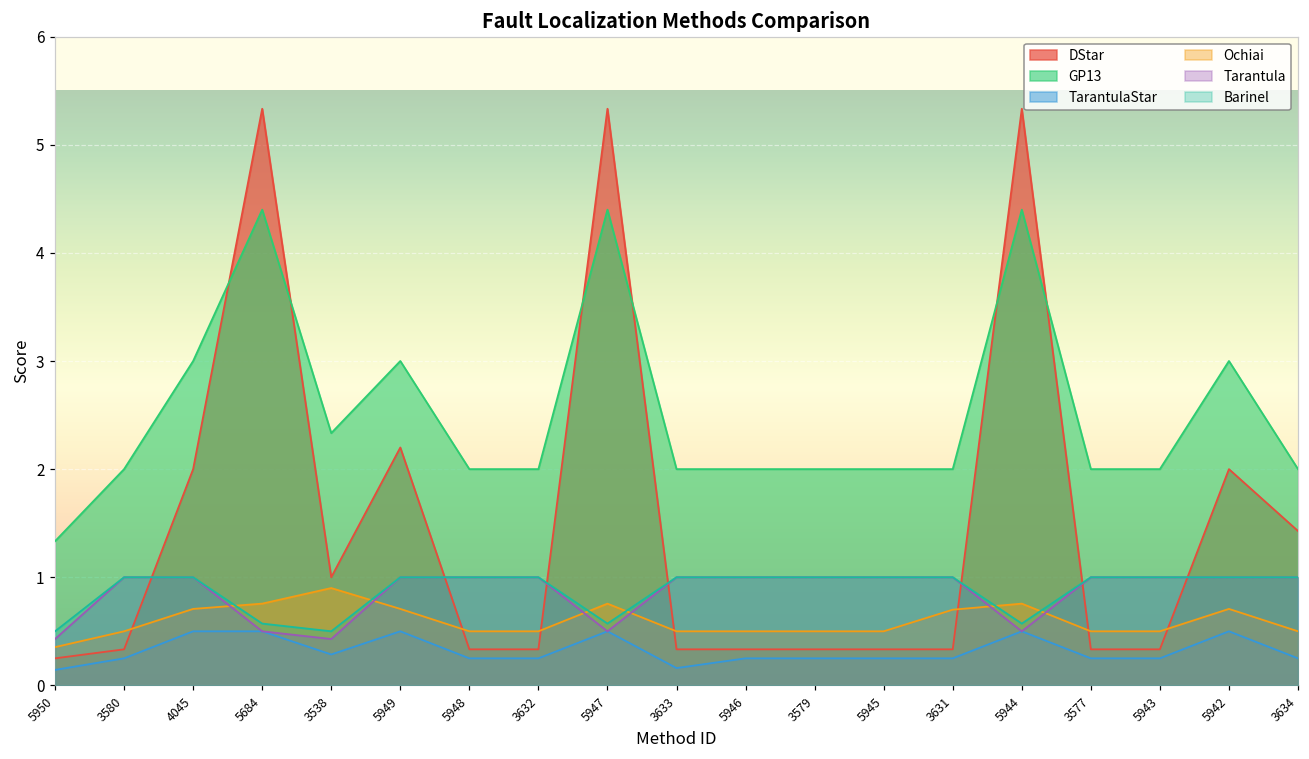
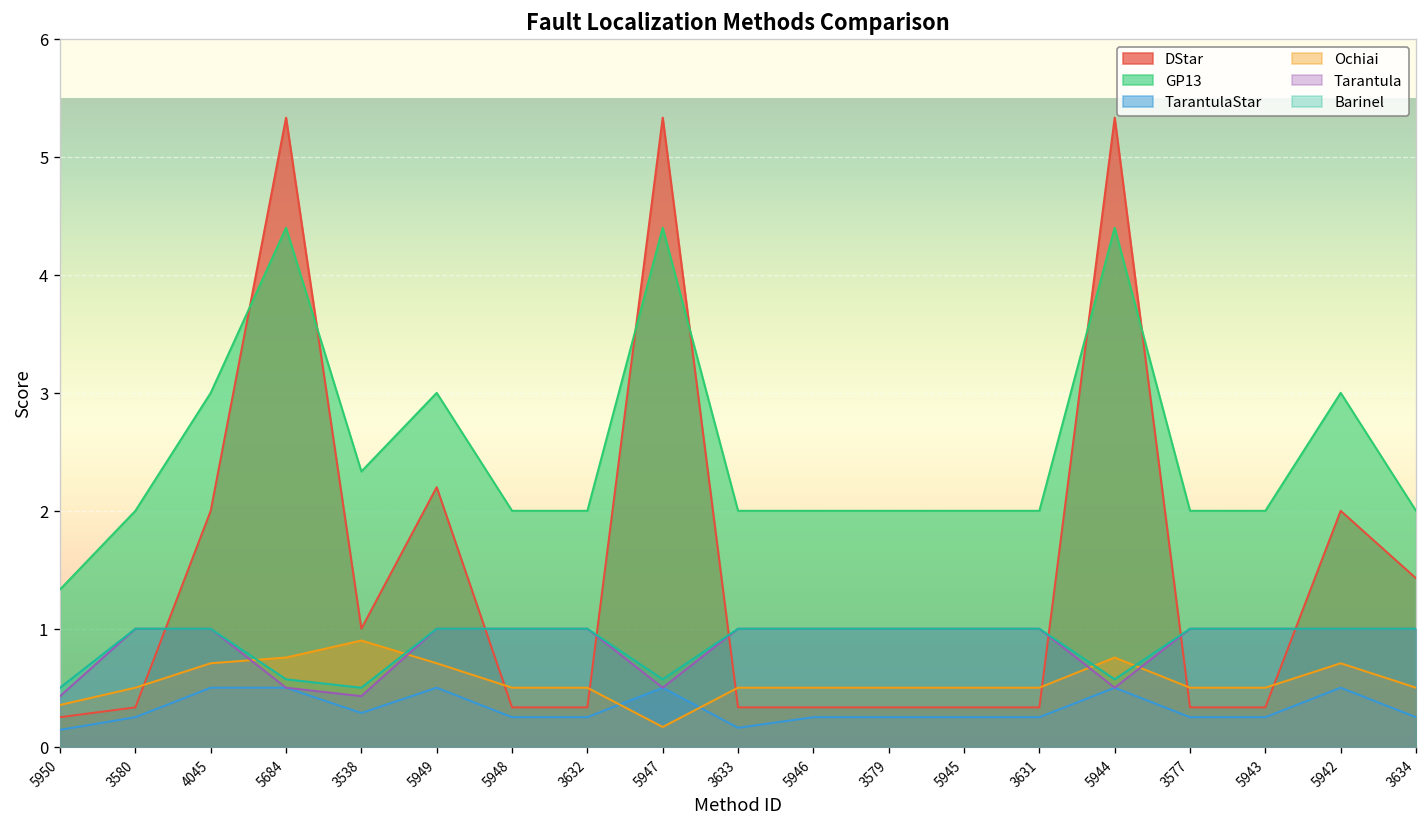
Ochiai, 5947: 0.8 -> 0.2
Ochiai, 3631: 0.7 -> 0.5
